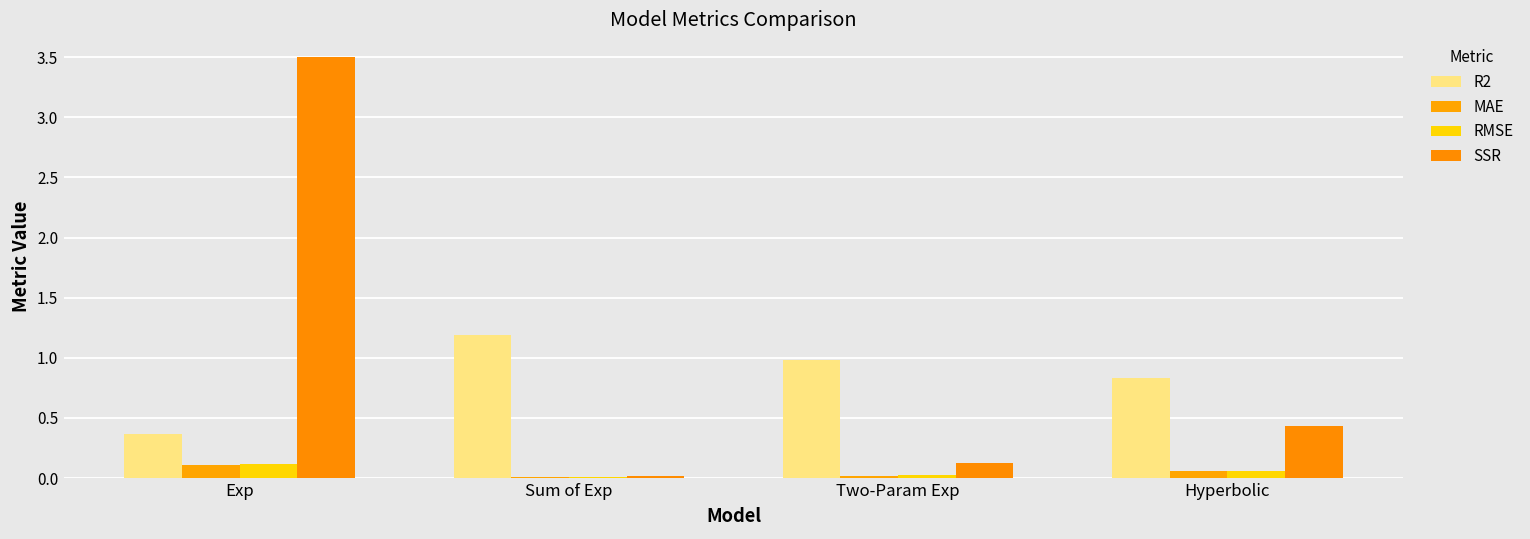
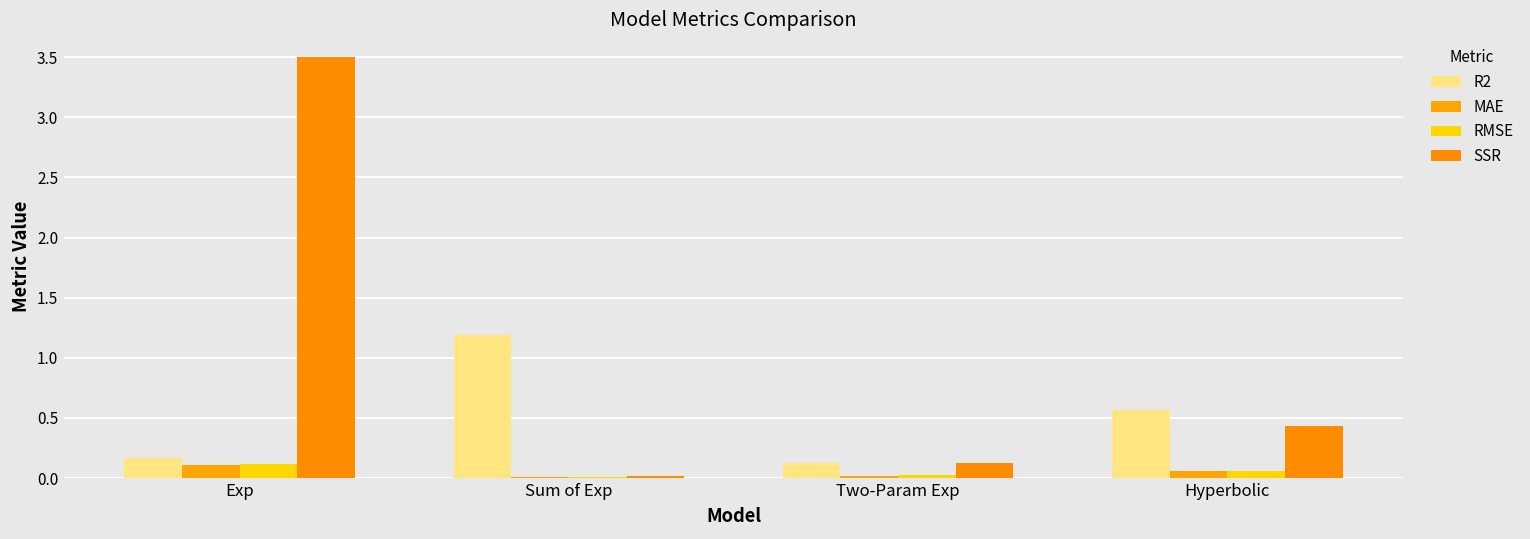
R2, Exp: 0.37 -> 0.17
R2, Two-Param Exp: 0.98 -> 0.12
R2, Hyperbolic: 0.83 -> 0.56
